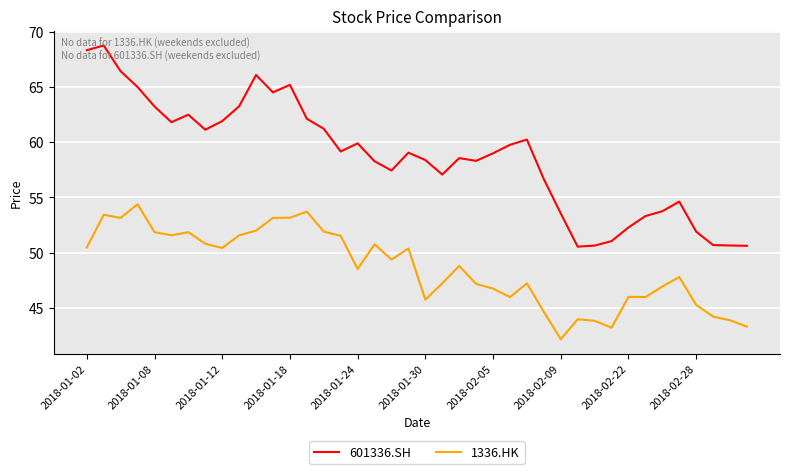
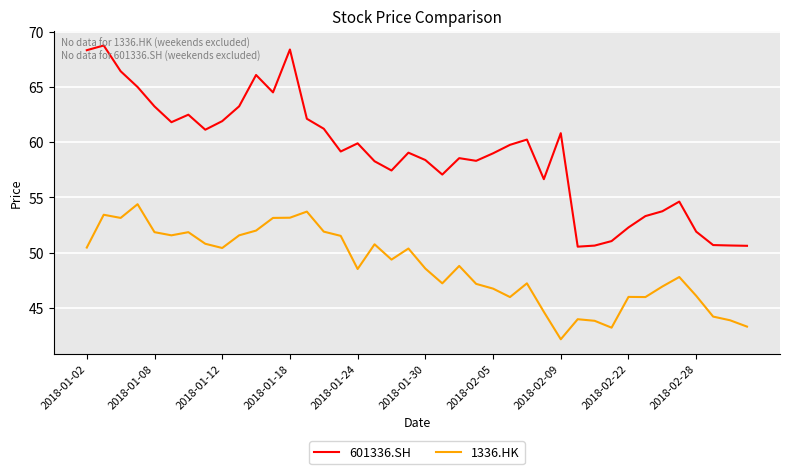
601336.SH, 2018-01-18: 65.2 -> 68.4
1336.HK, 2018-01-30: 45.7 -> 48.5
601336.SH, 2018-02-09: 53.6 -> 60.8
1336.HK, 2018-02-28: 45.2 -> 46.1
